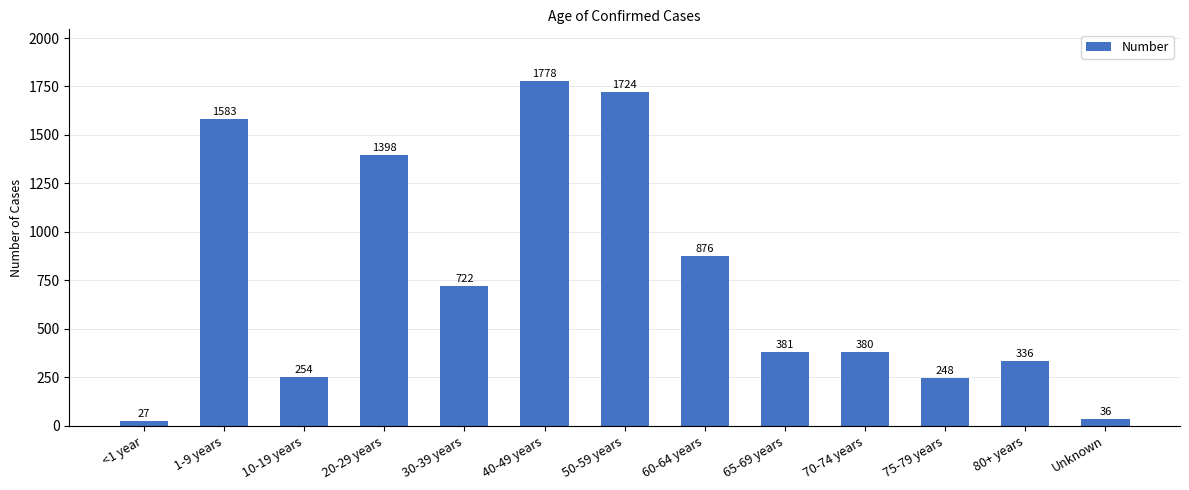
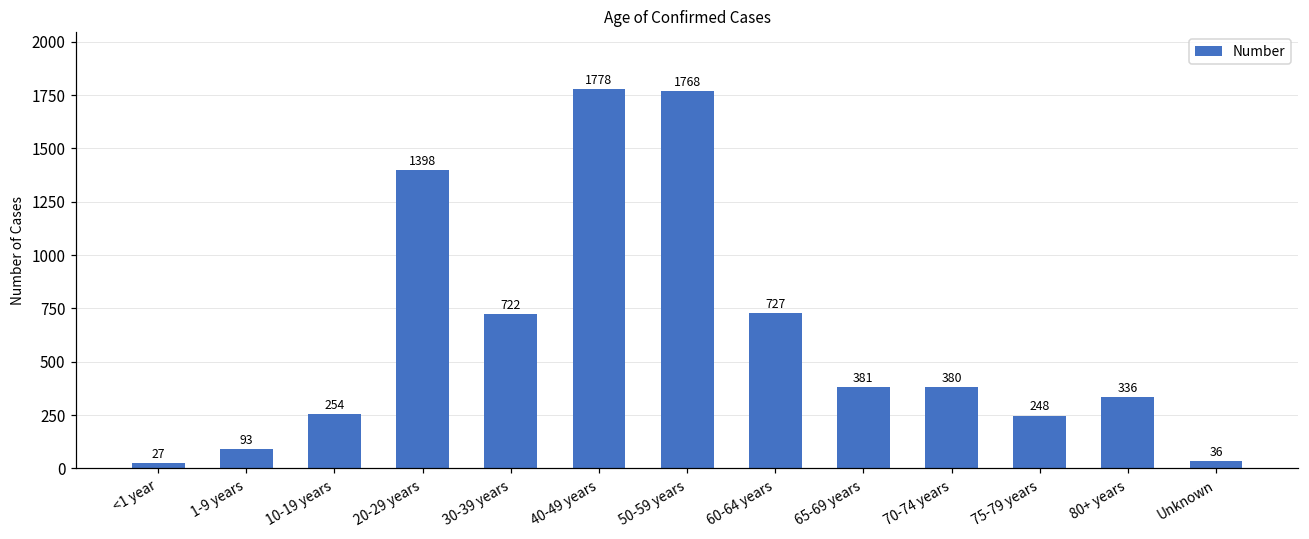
1-9 years: 1583 -> 93
50-59 years: 1724 -> 1768
60-64 years: 876 -> 727
